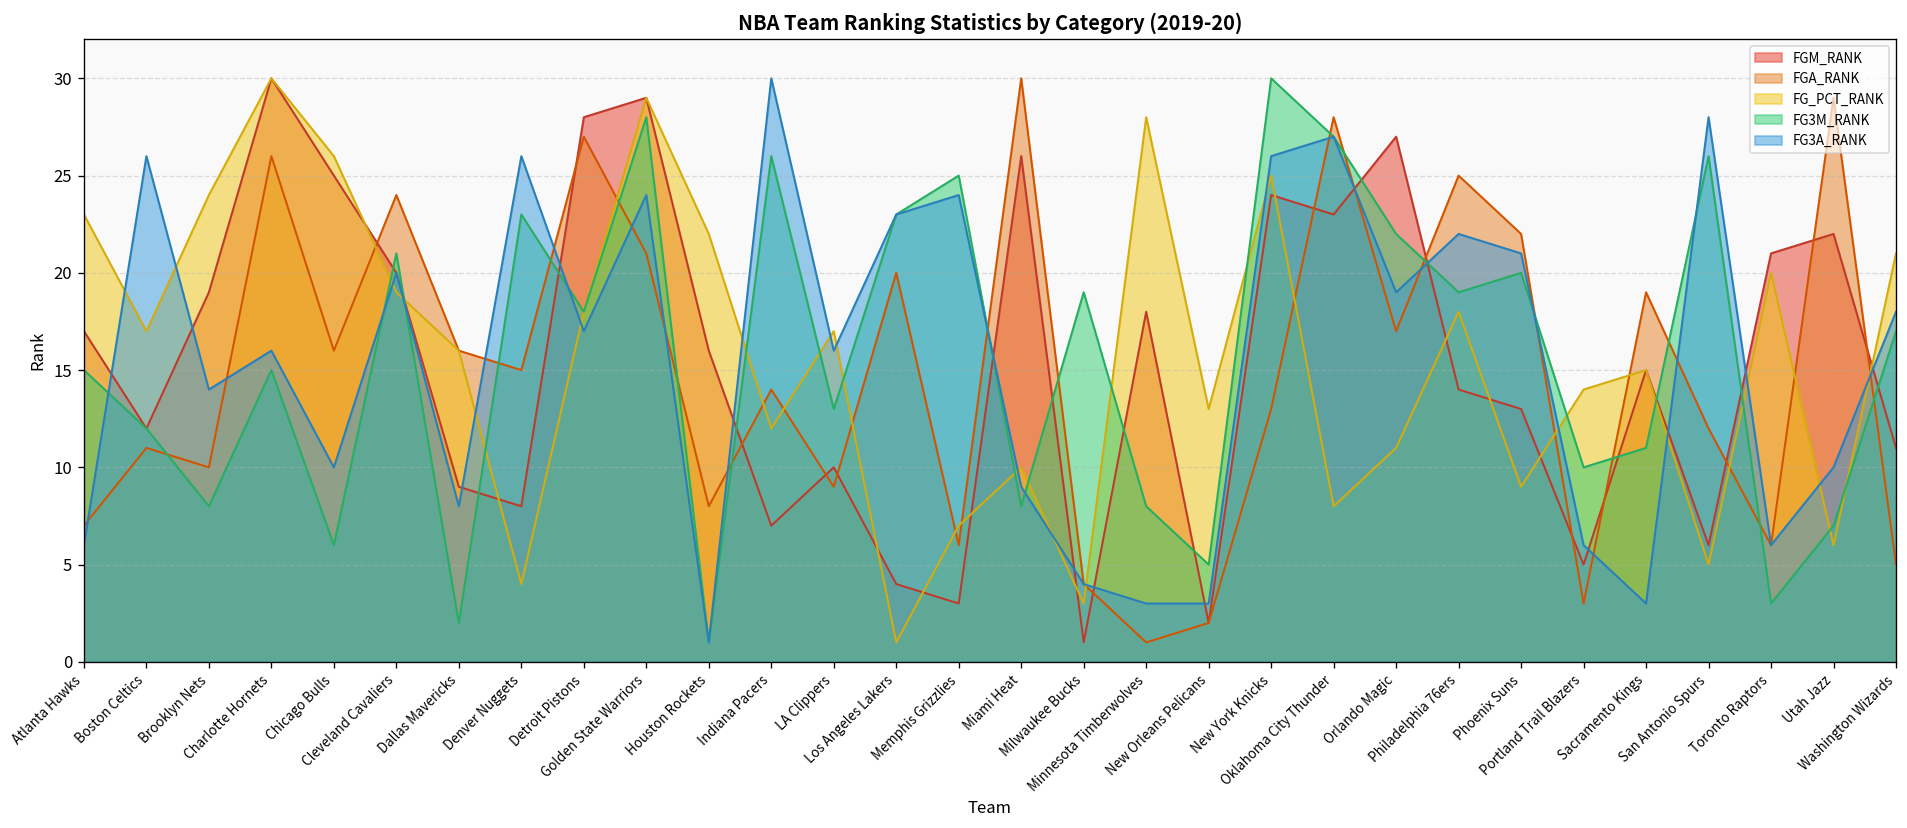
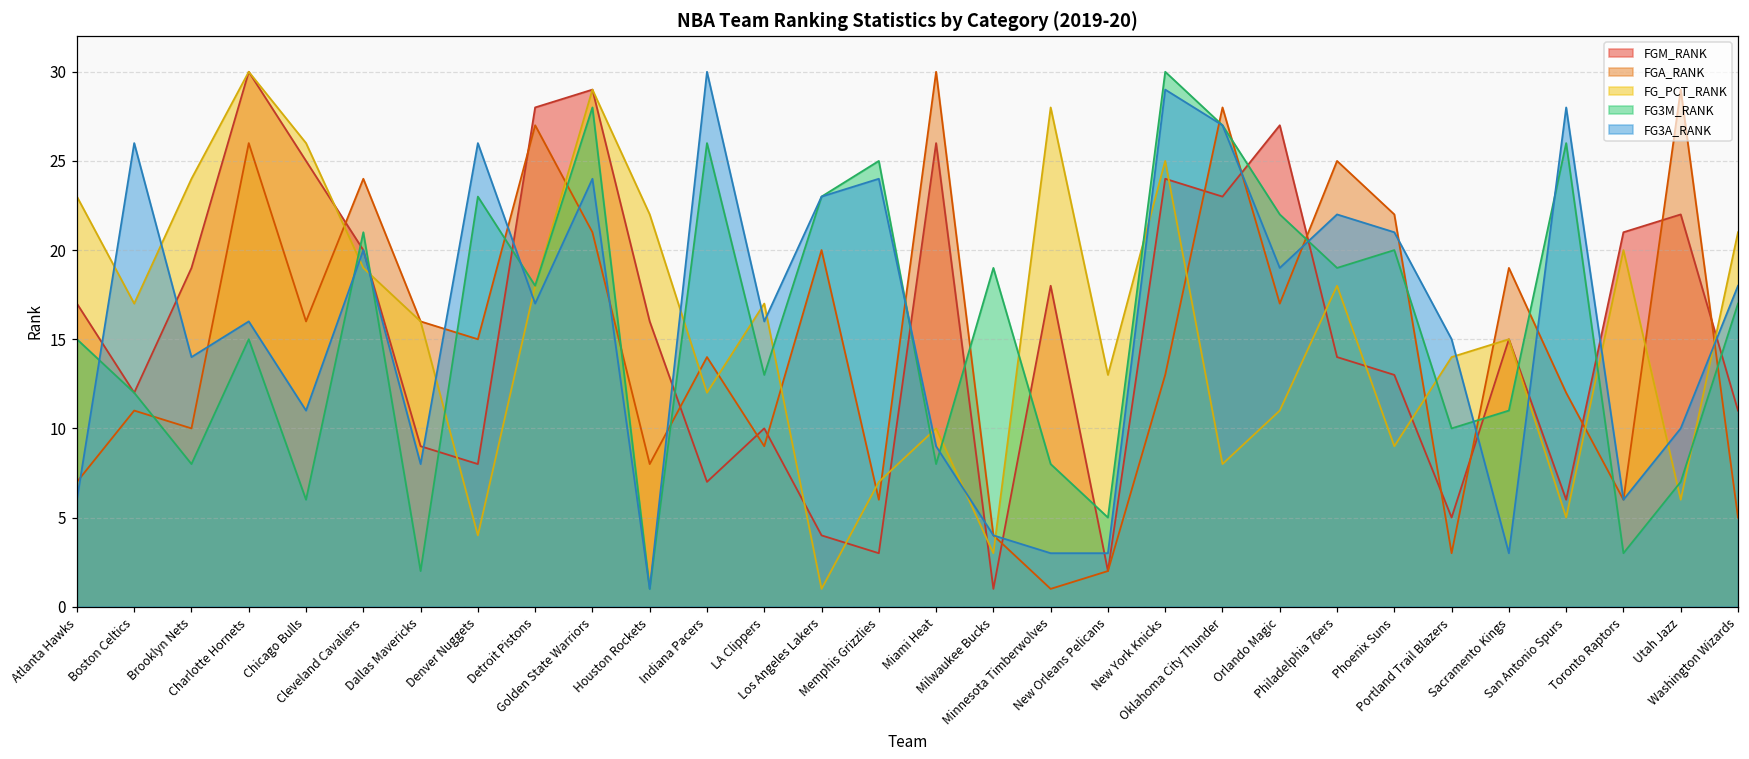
FG3A_RANK, Chicago Bulls: 10 -> 11
FG3A_RANK, New York Knicks: 26 -> 29
FG3A_RANK, Portland Trail Blazers: 6 -> 15
